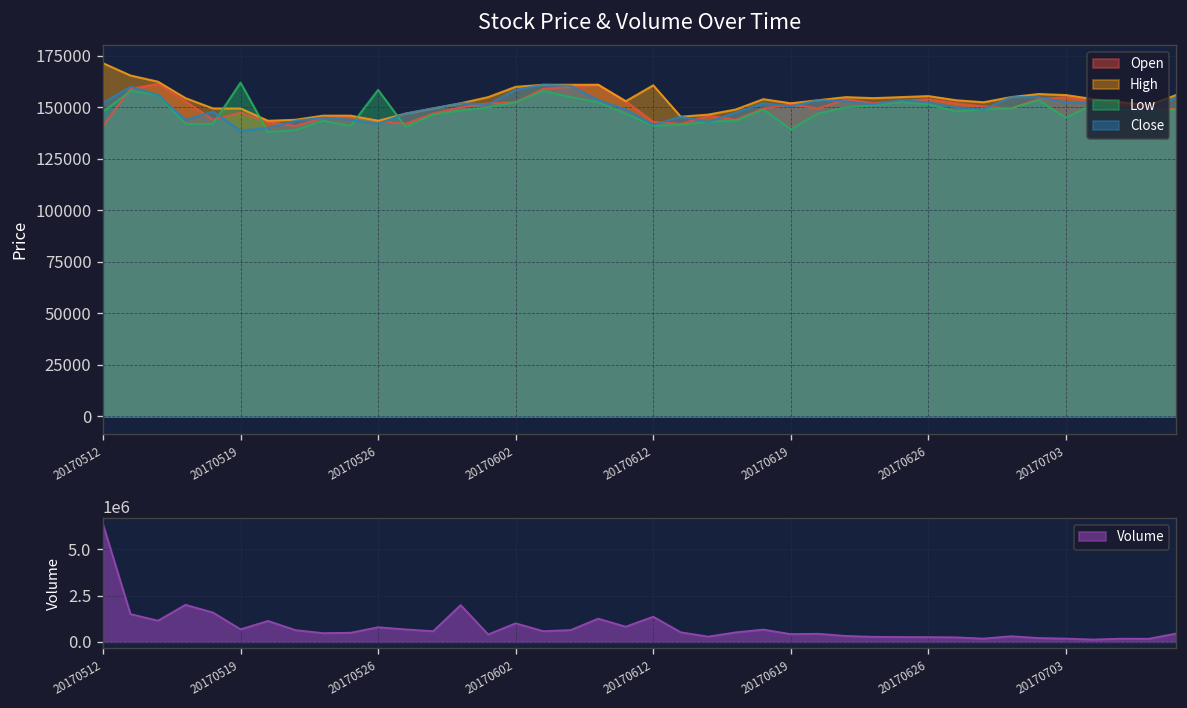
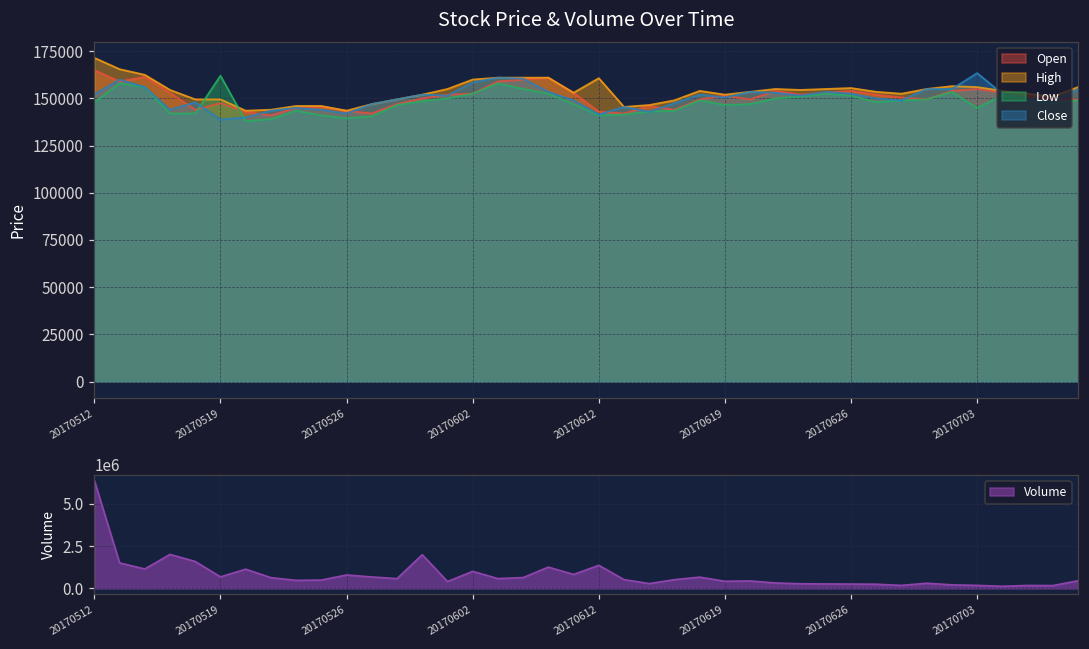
Stock Price & Volume Over Time, Open, 20170512: 141000 -> 165000
Stock Price & Volume Over Time, Low, 20170526: 159000 -> 140000
Stock Price & Volume Over Time, Low, 20170619: 139000 -> 147000
Stock Price & Volume Over Time, Close, 20170703: 153000 -> 163000
